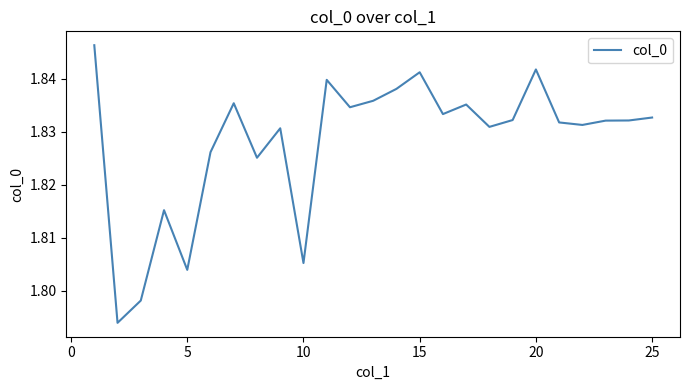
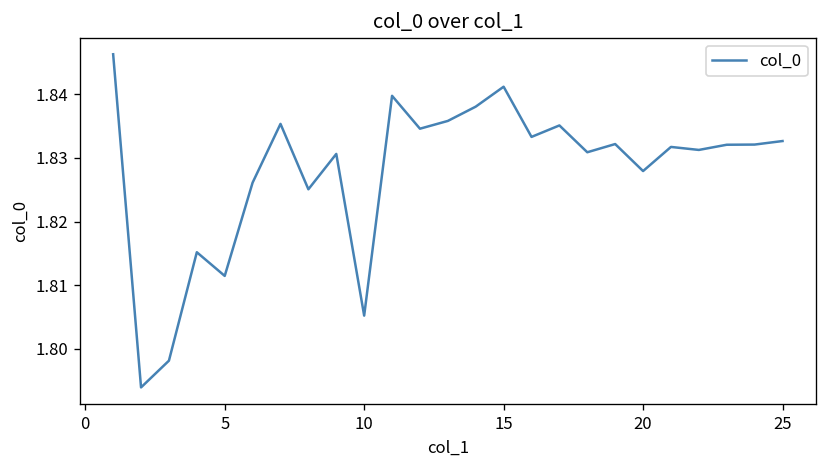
5: 1.804 -> 1.811
20: 1.842 -> 1.828
